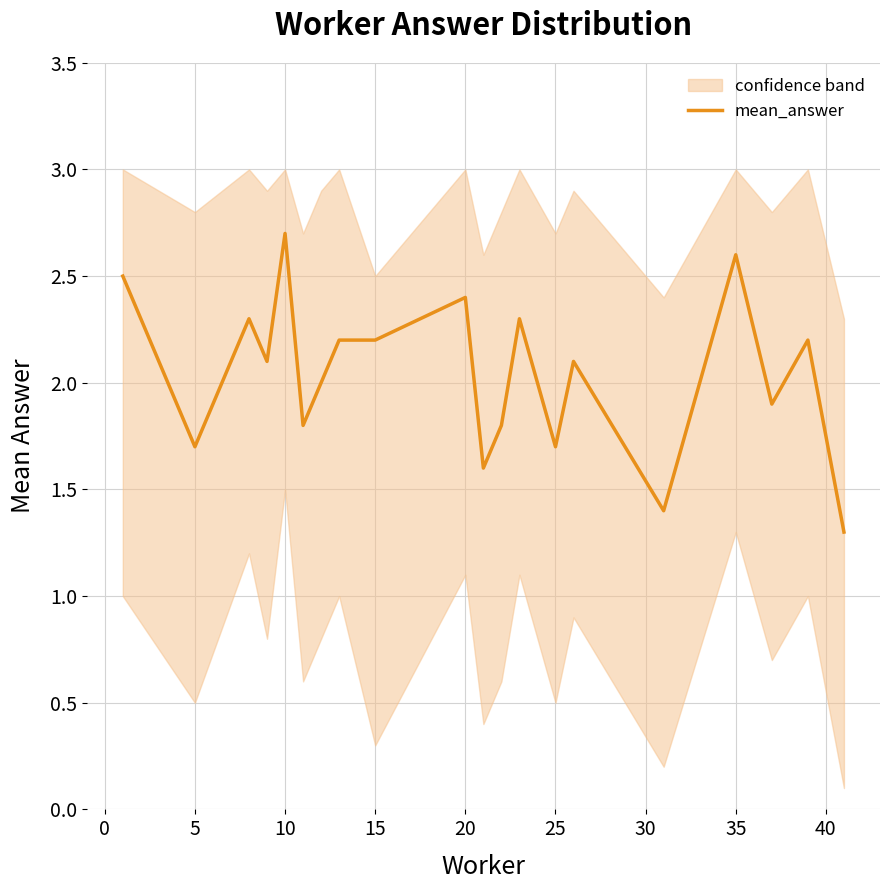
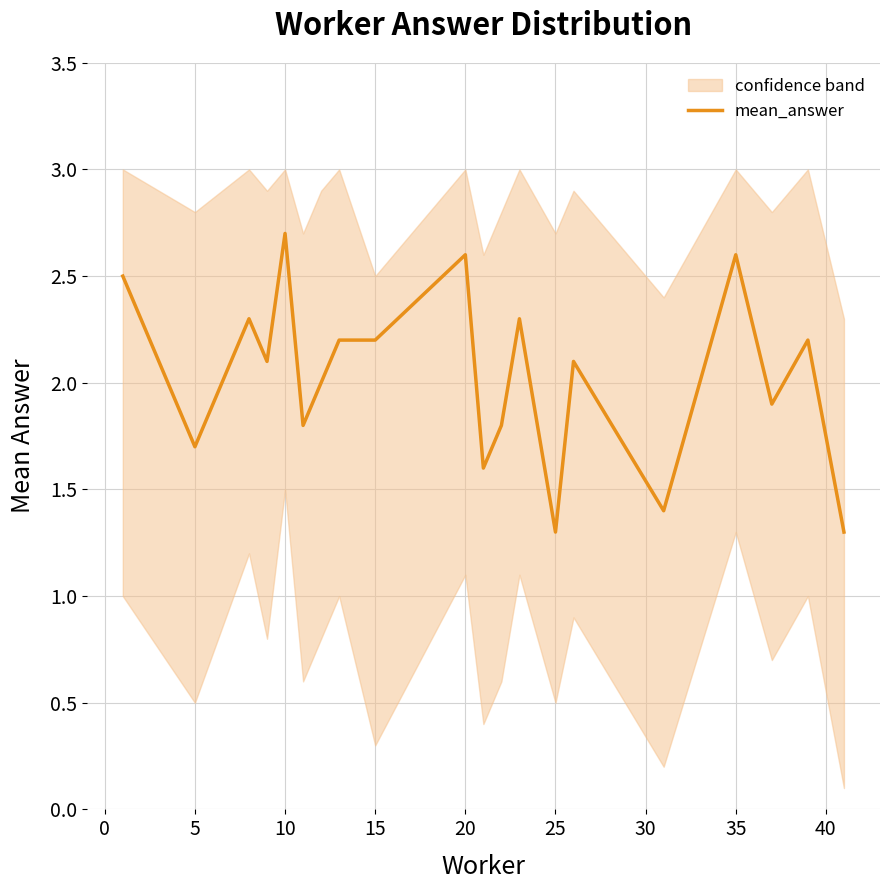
mean_answer, 20: 2.4 -> 2.6
mean_answer, 25: 1.7 -> 1.3
